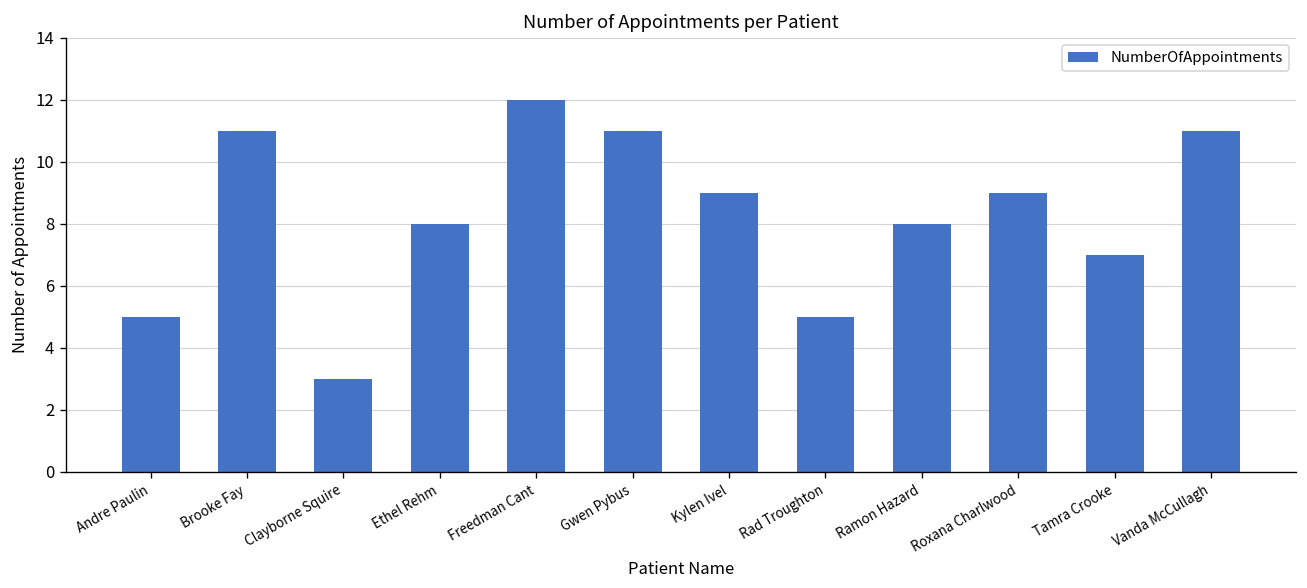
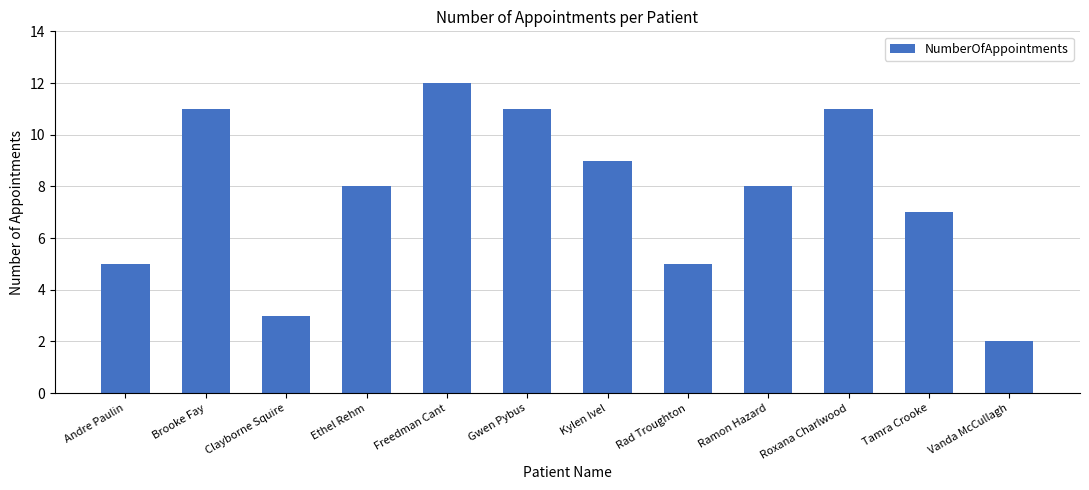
Roxana Charlwood: 9 -> 11
Vanda McCullagh: 11 -> 2
